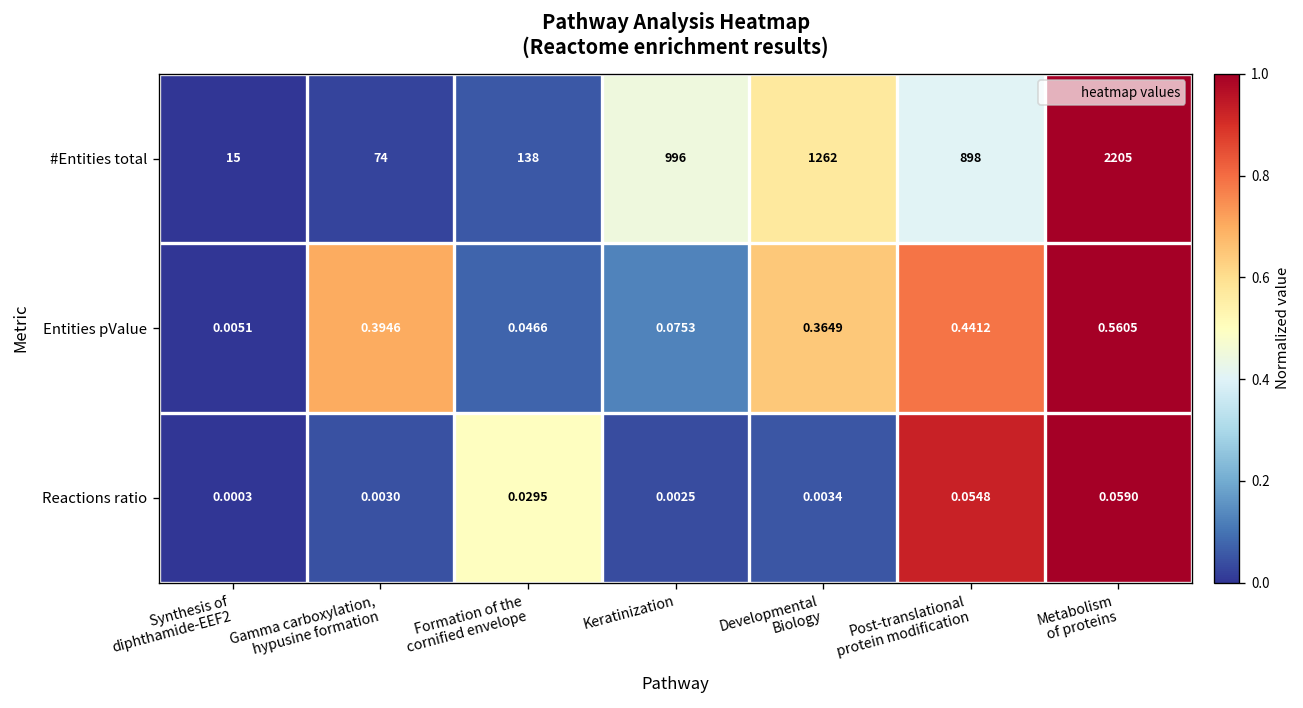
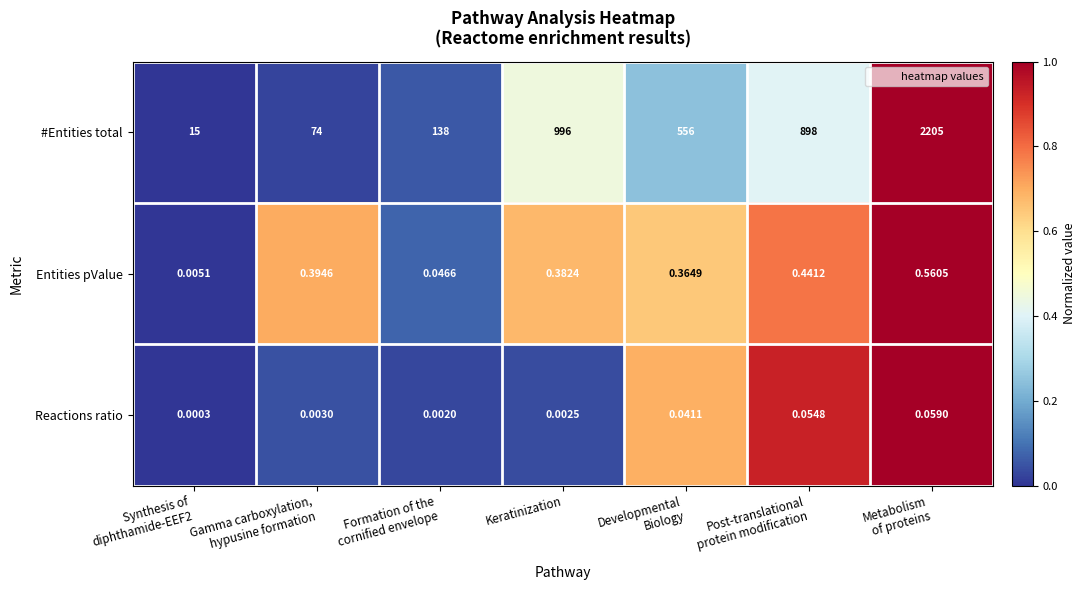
#Entities total, Developmental Biology: 1262 -> 556
Entities pValue, Keratinization: 0.0753 -> 0.3824
Reactions ratio, Formation of the cornified envelope: 0.0295 -> 0.0020
Reactions ratio, Developmental Biology: 0.0034 -> 0.0411
